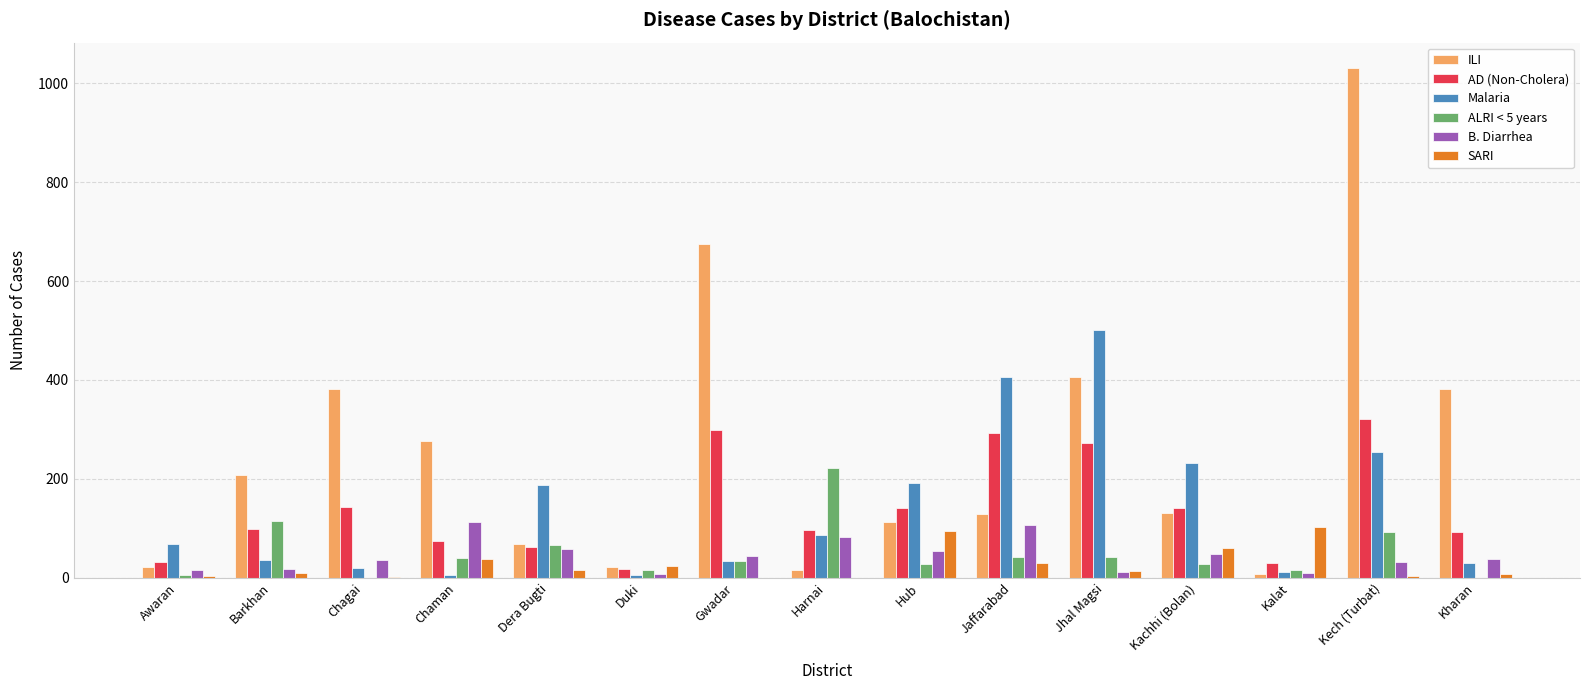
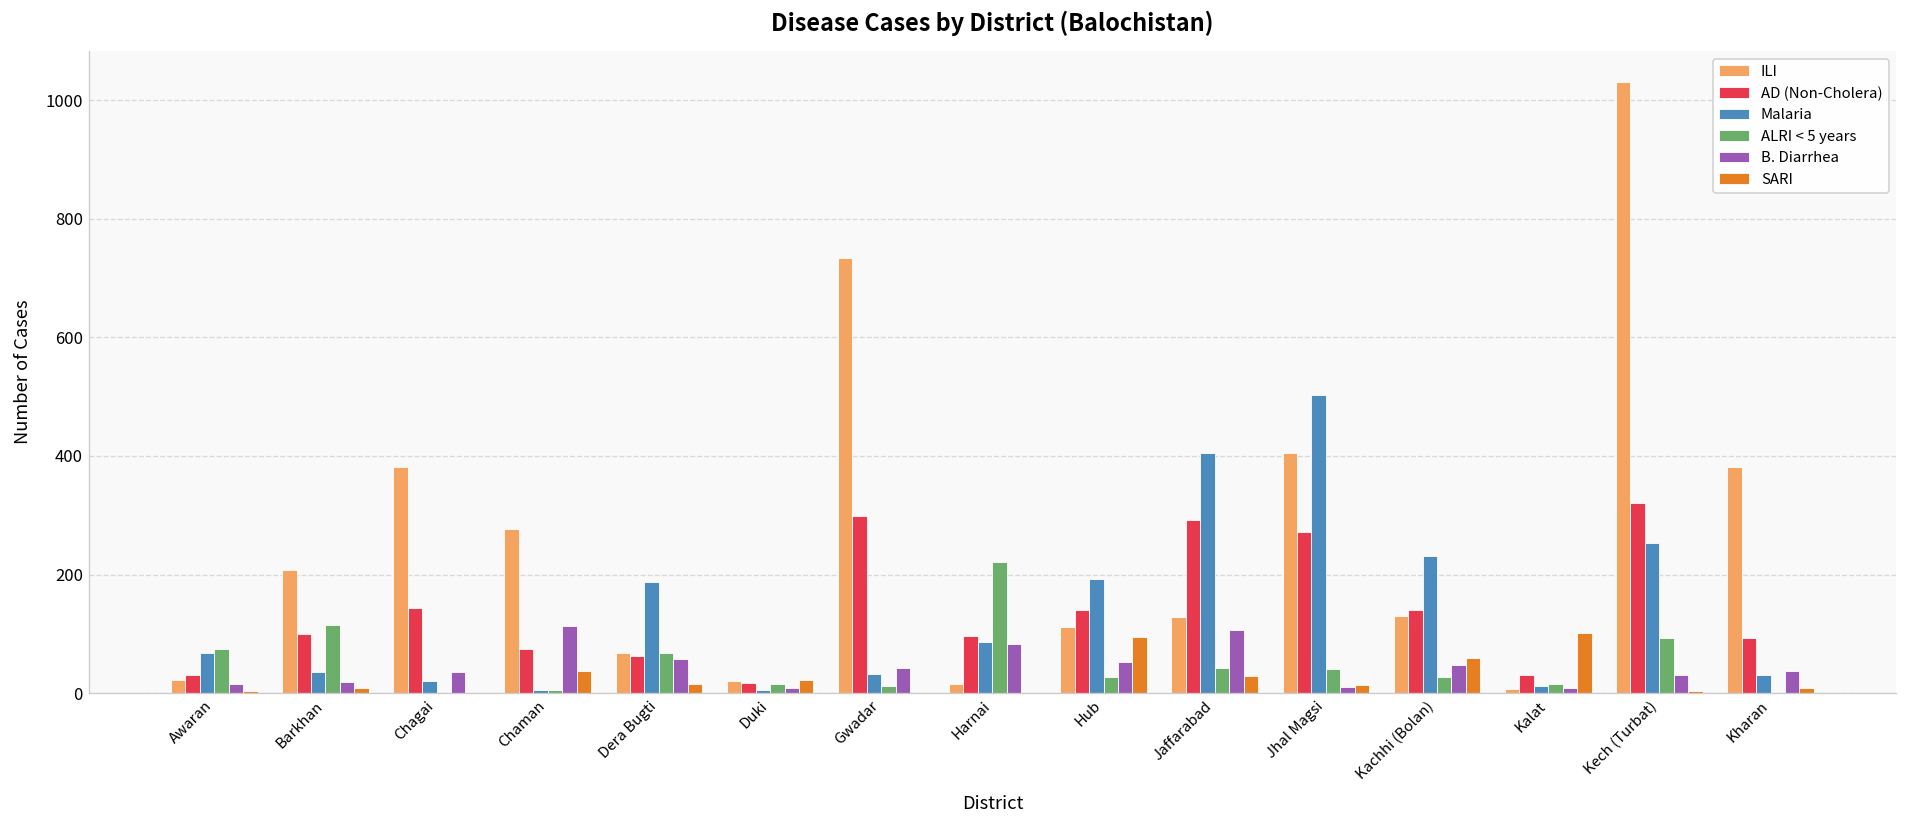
ALRI < 5 years, Awaran: 10 -> 80
ALRI < 5 years, Chaman: 40 -> 10
ILI, Gwadar: 680 -> 730
ALRI < 5 years, Gwadar: 30 -> 10
